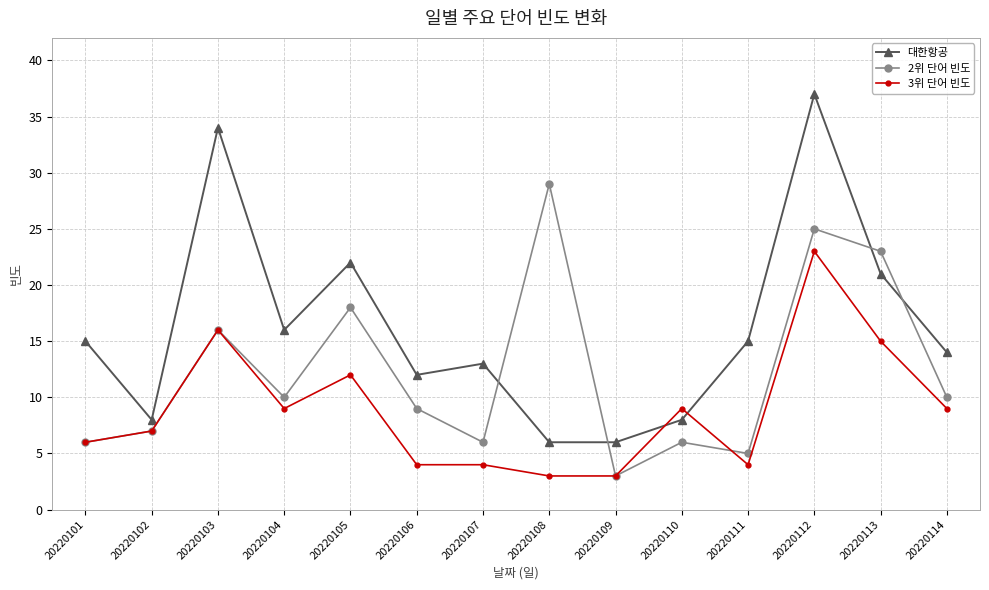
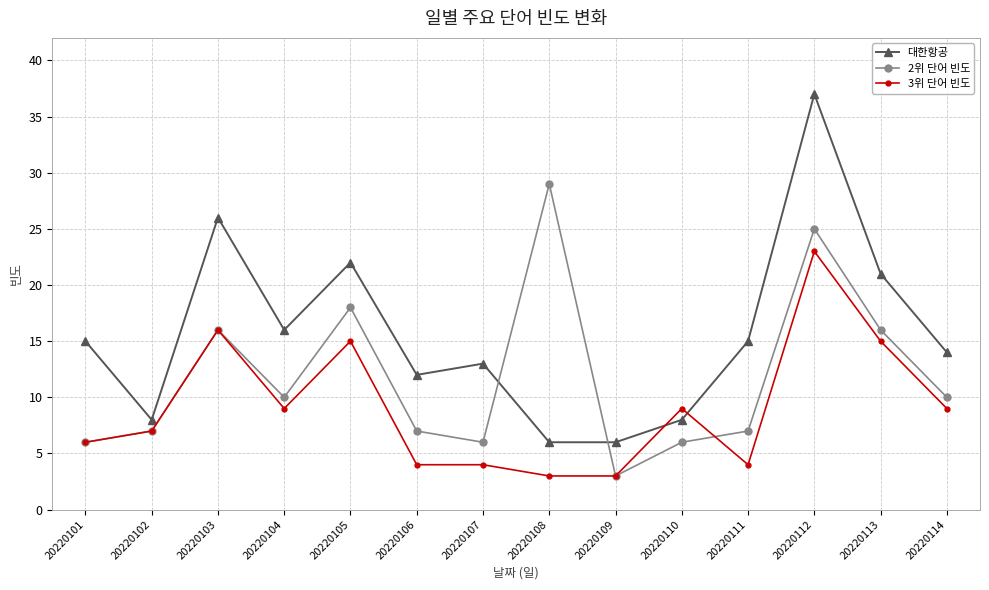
대한항공, 20220103: 34 -> 26
3위 단어 빈도, 20220105: 12 -> 15
2위 단어 빈도, 20220106: 9 -> 7
2위 단어 빈도, 20220111: 5 -> 7
2위 단어 빈도, 20220113: 23 -> 16
